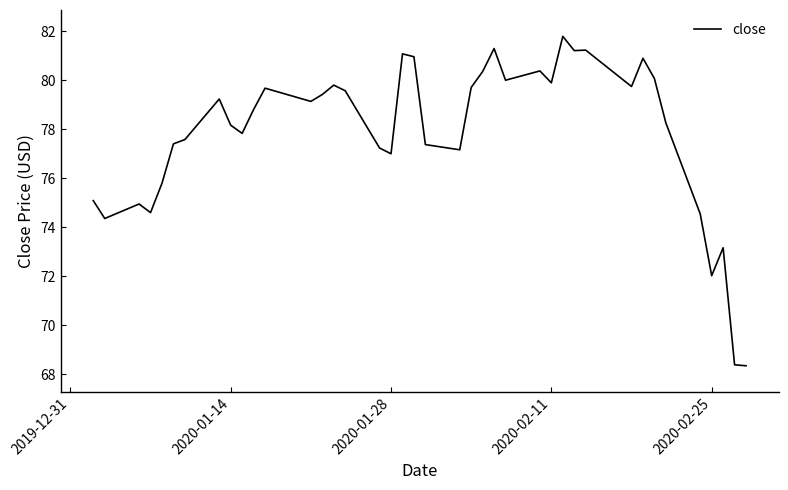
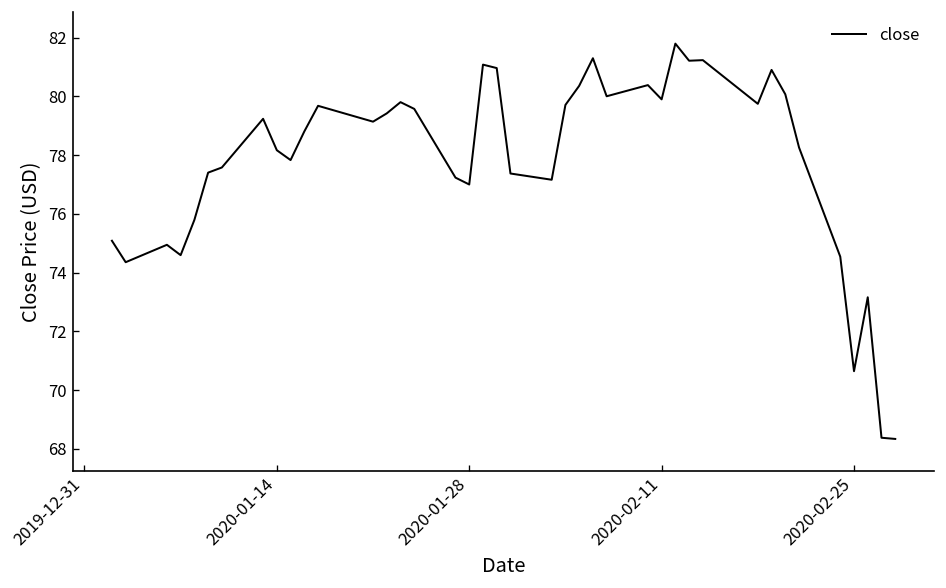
2020-02-25: 72.0 -> 70.6
